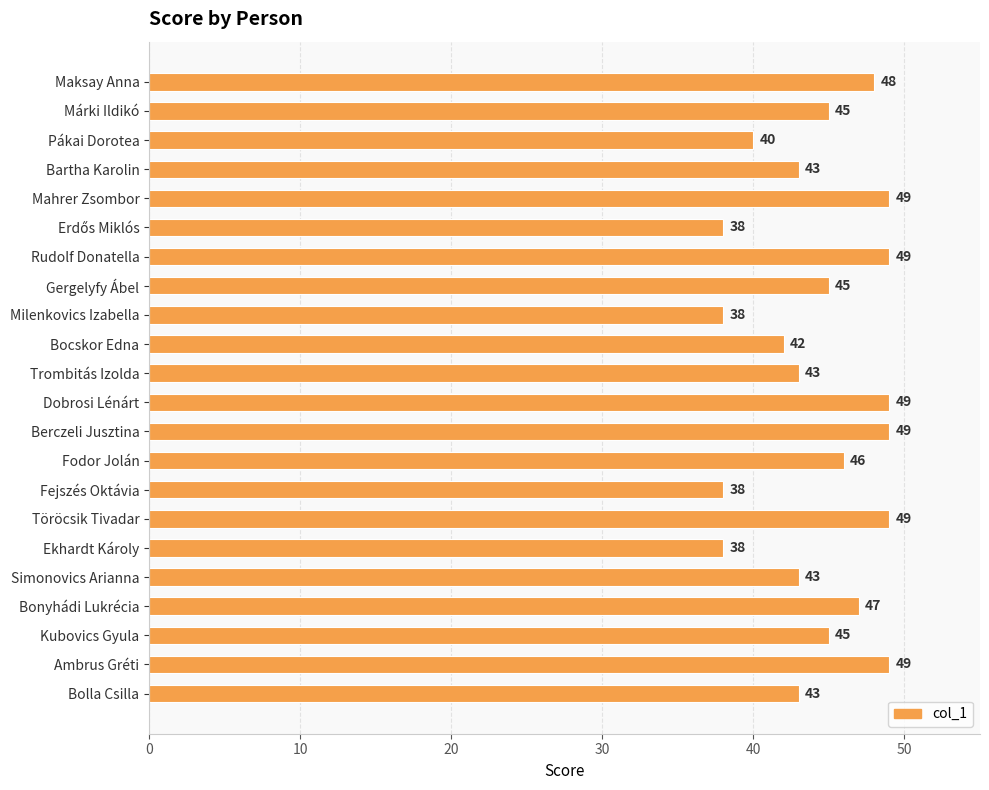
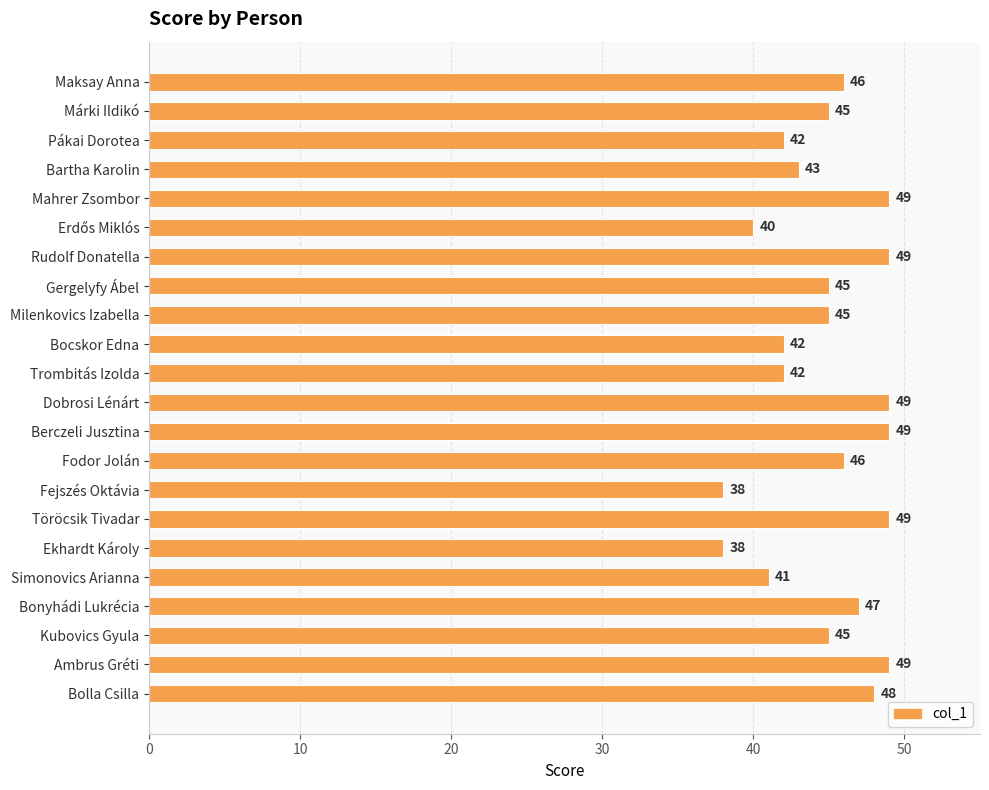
Maksay Anna: 48 -> 46
Pákai Dorotea: 40 -> 42
Erdős Miklós: 38 -> 40
Milenkovics Izabella: 38 -> 45
Trombitás Izolda: 43 -> 42
Simonovics Arianna: 43 -> 41
Bolla Csilla: 43 -> 48
